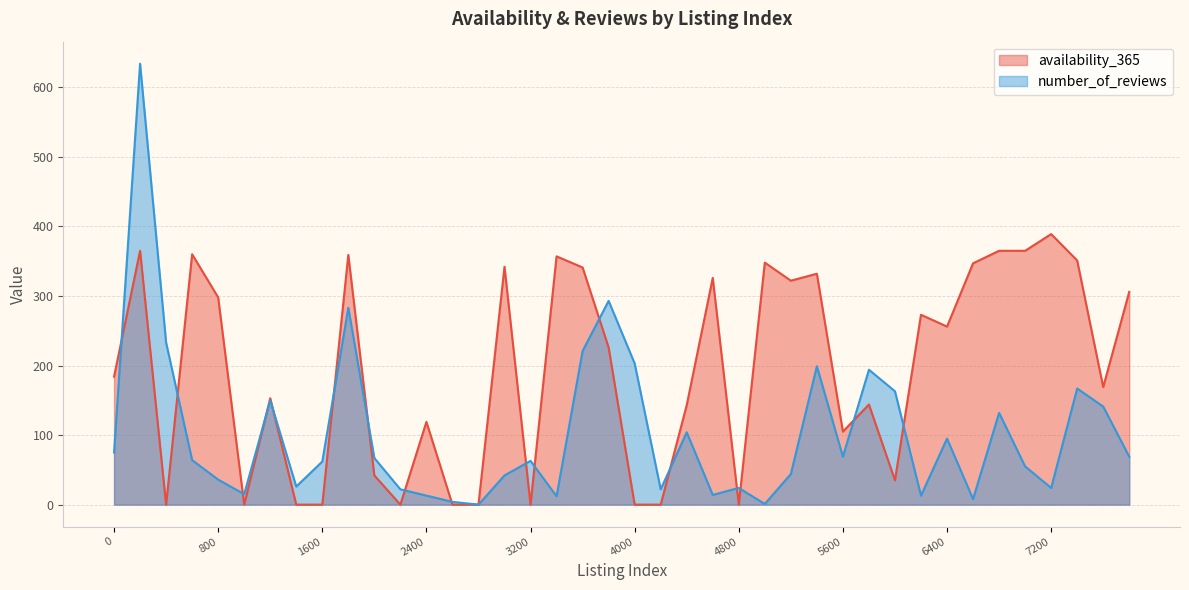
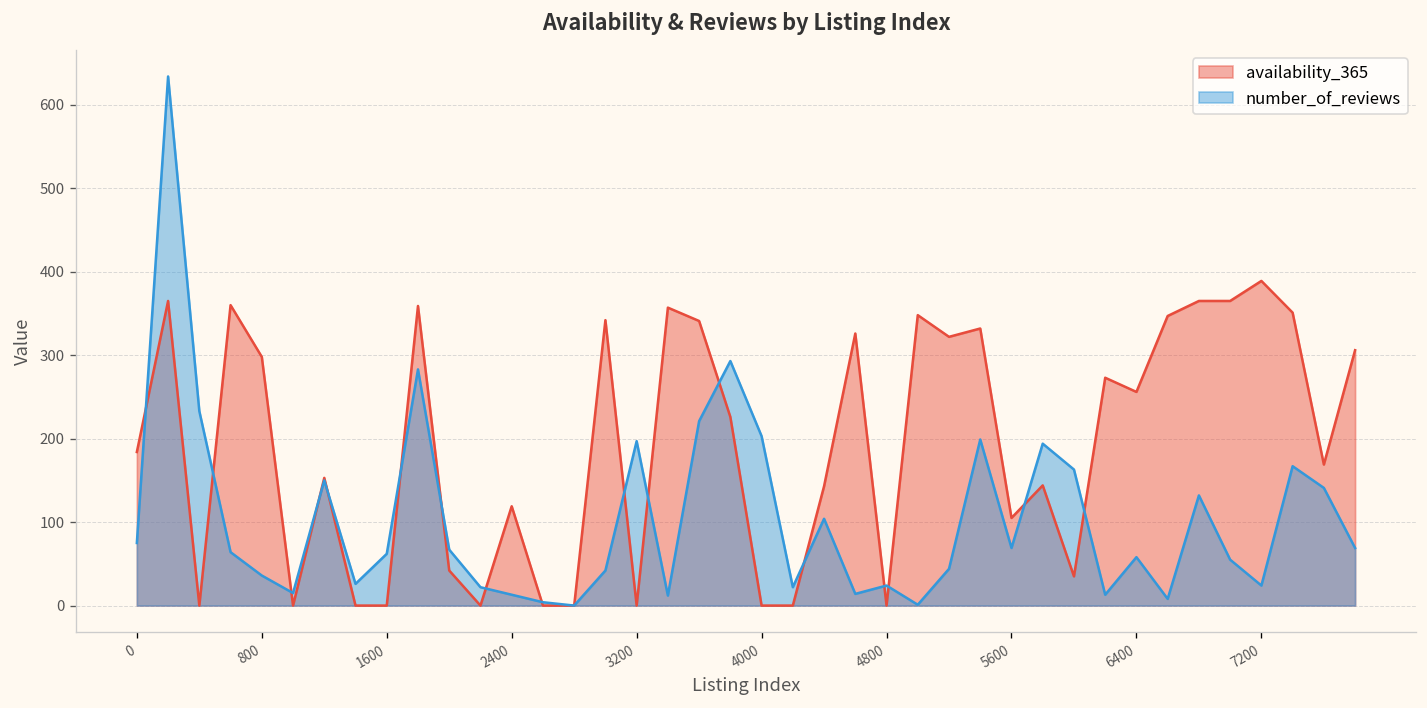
number_of_reviews, 3200: 60 -> 200
number_of_reviews, 6400: 100 -> 60
